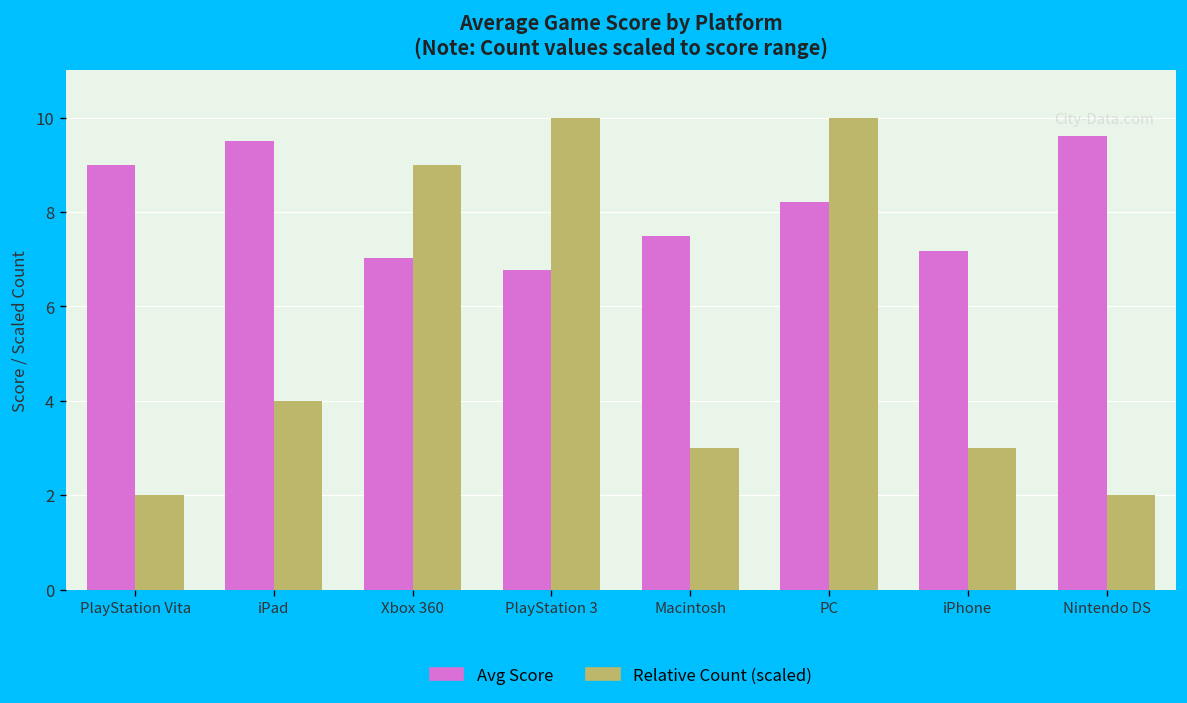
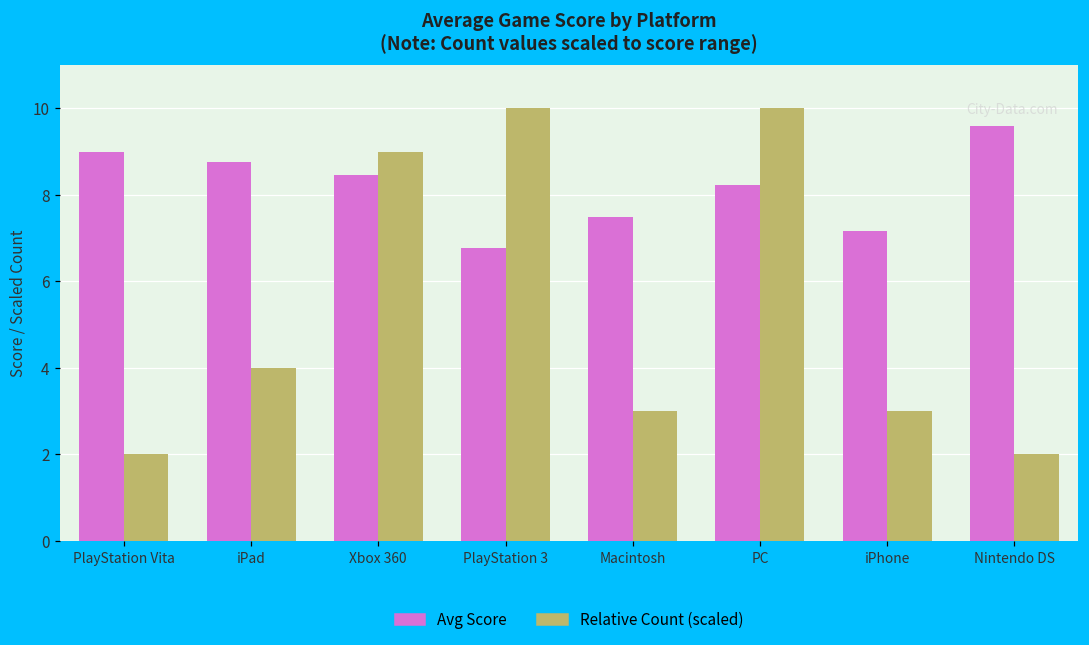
Avg Score, iPad: 9.5 -> 8.8
Avg Score, Xbox 360: 7.0 -> 8.5
